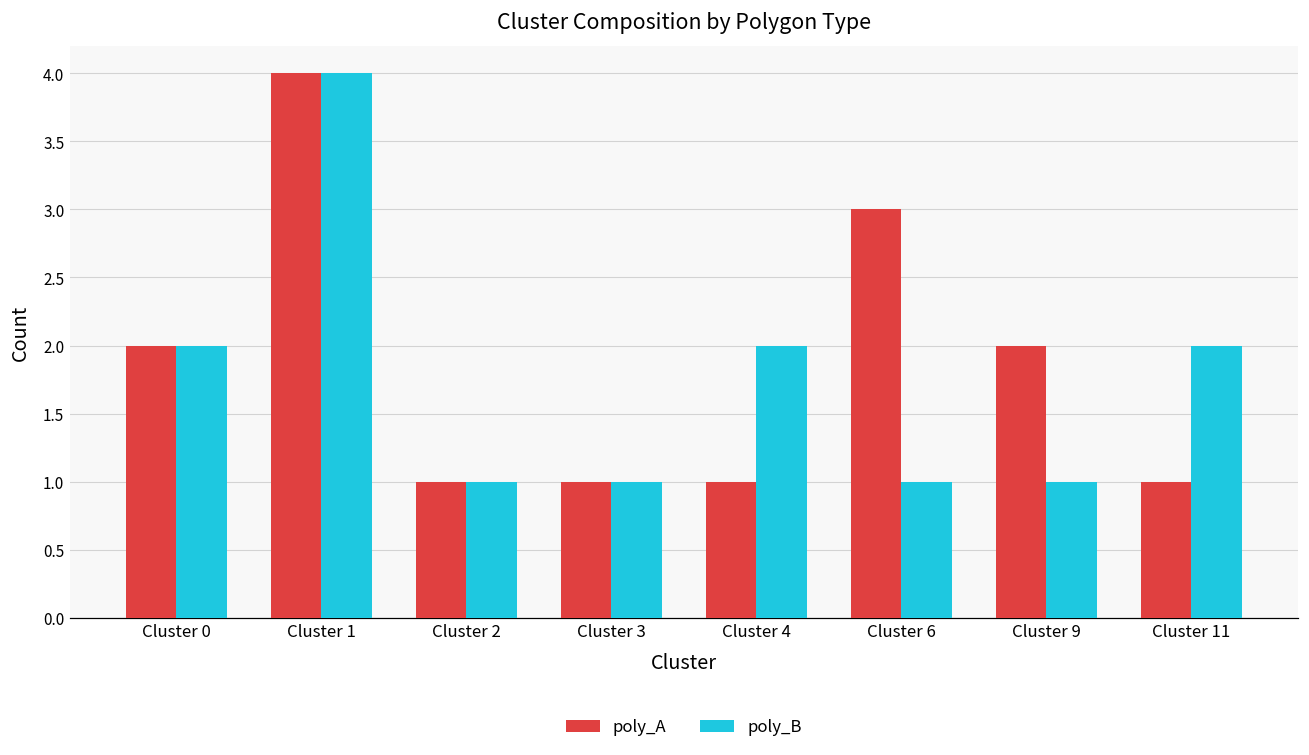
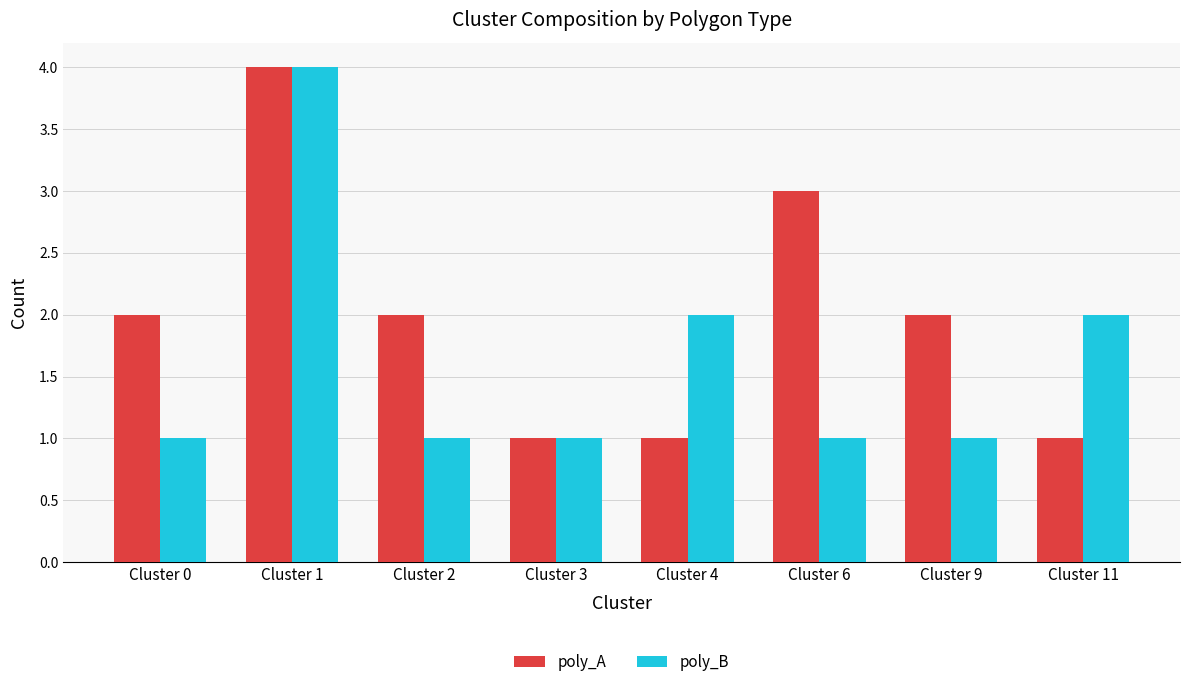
poly_B, Cluster 0: 2 -> 1
poly_A, Cluster 2: 1 -> 2
